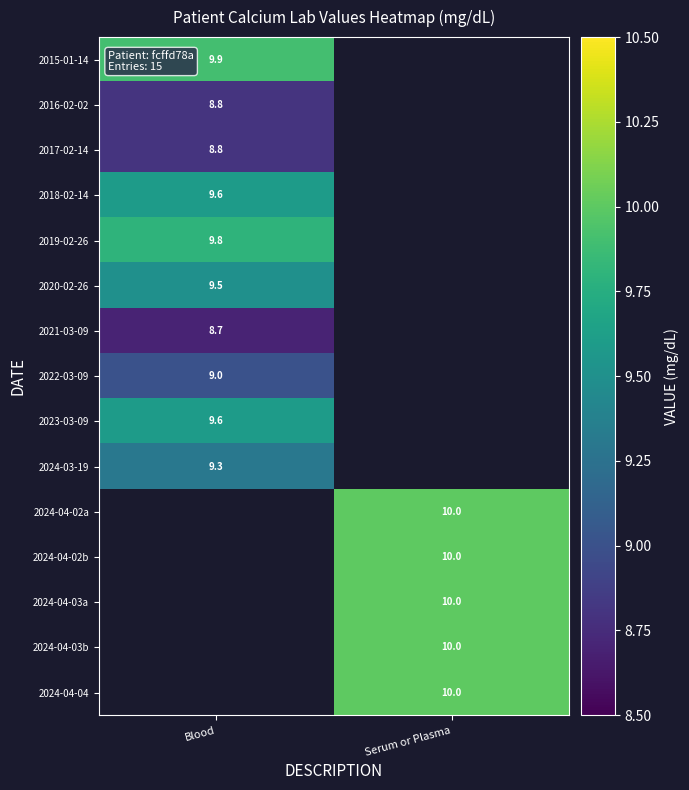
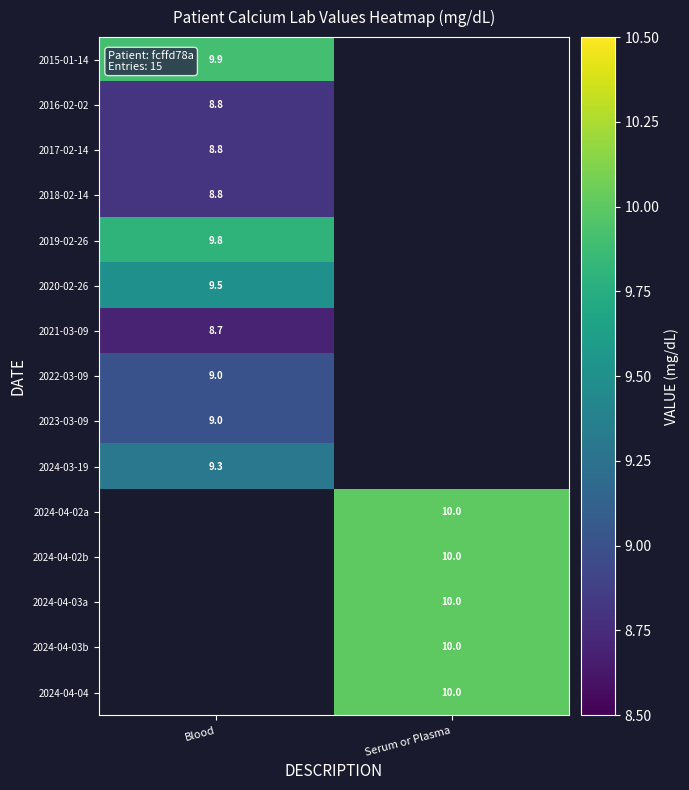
2018-02-14, Blood: 9.6 -> 8.8
2023-03-09, Blood: 9.6 -> 9.0
